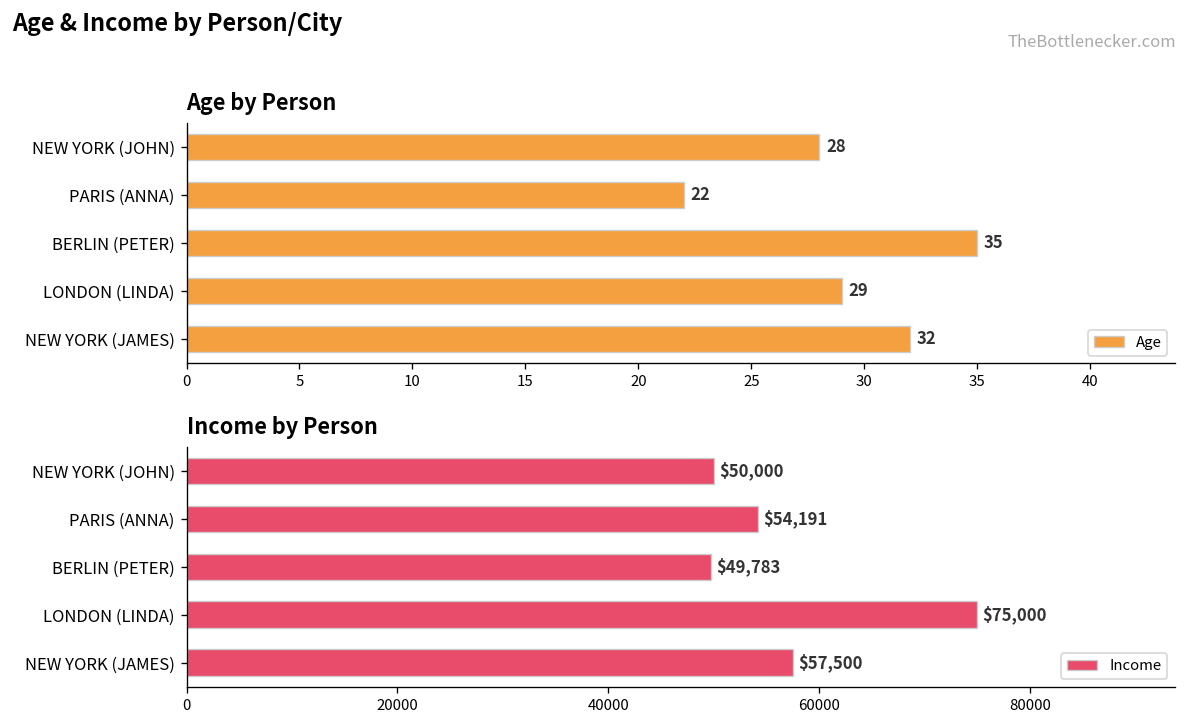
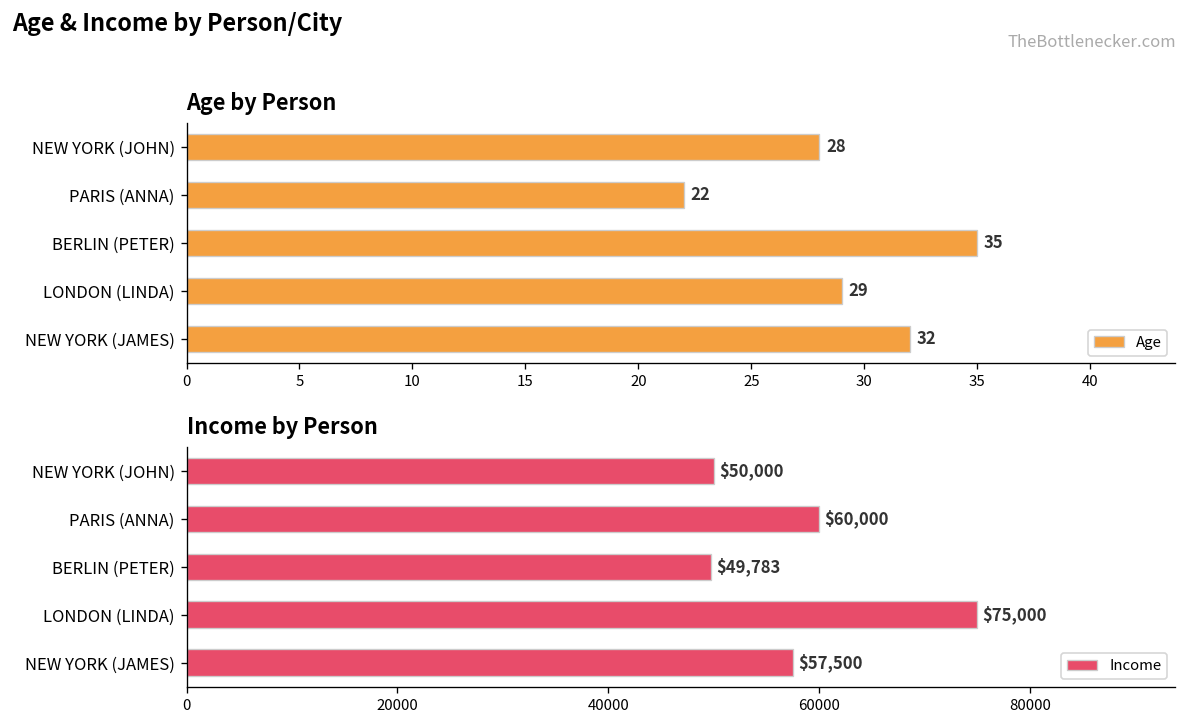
Income by Person, PARIS (ANNA): $54,191 -> $60,000
